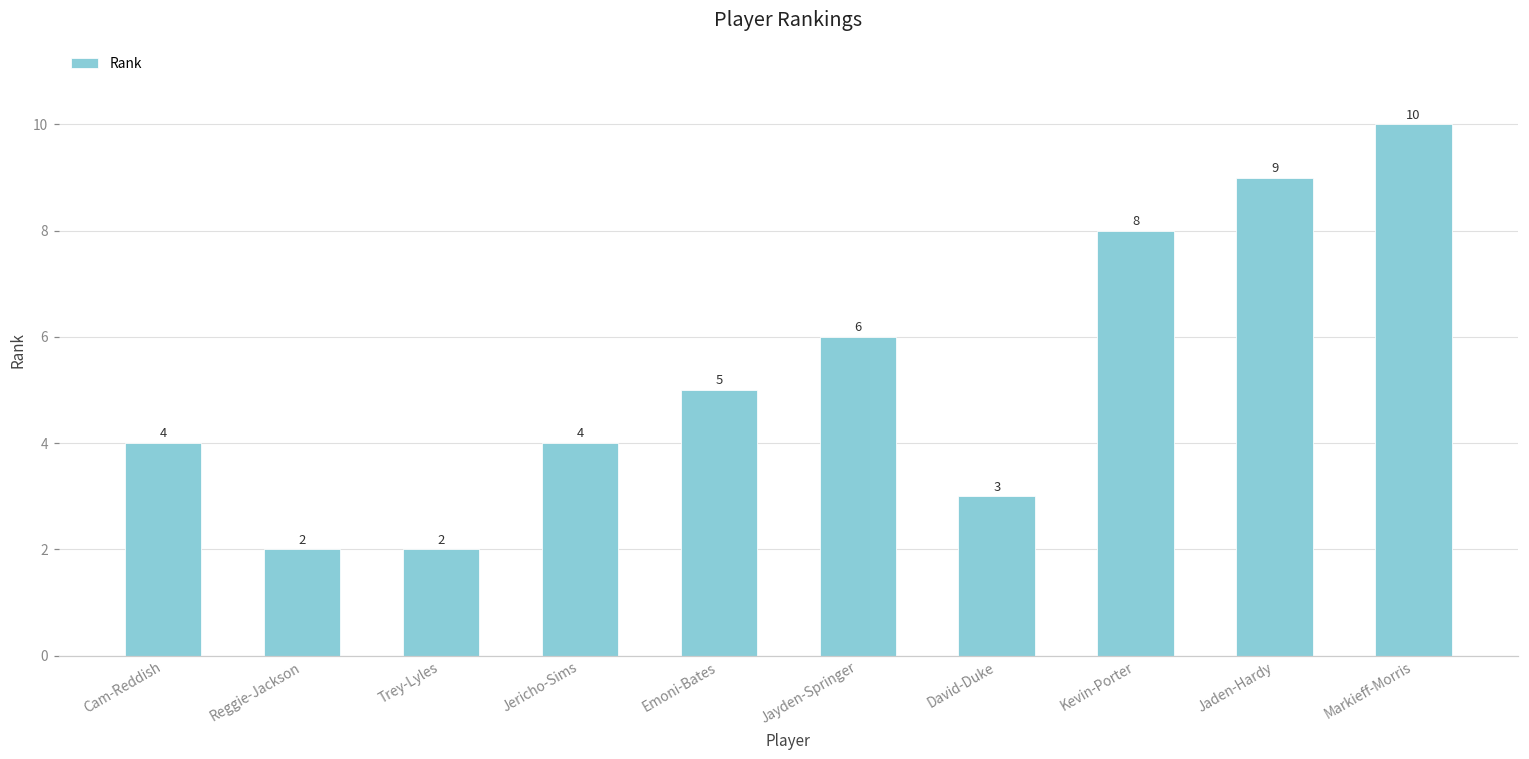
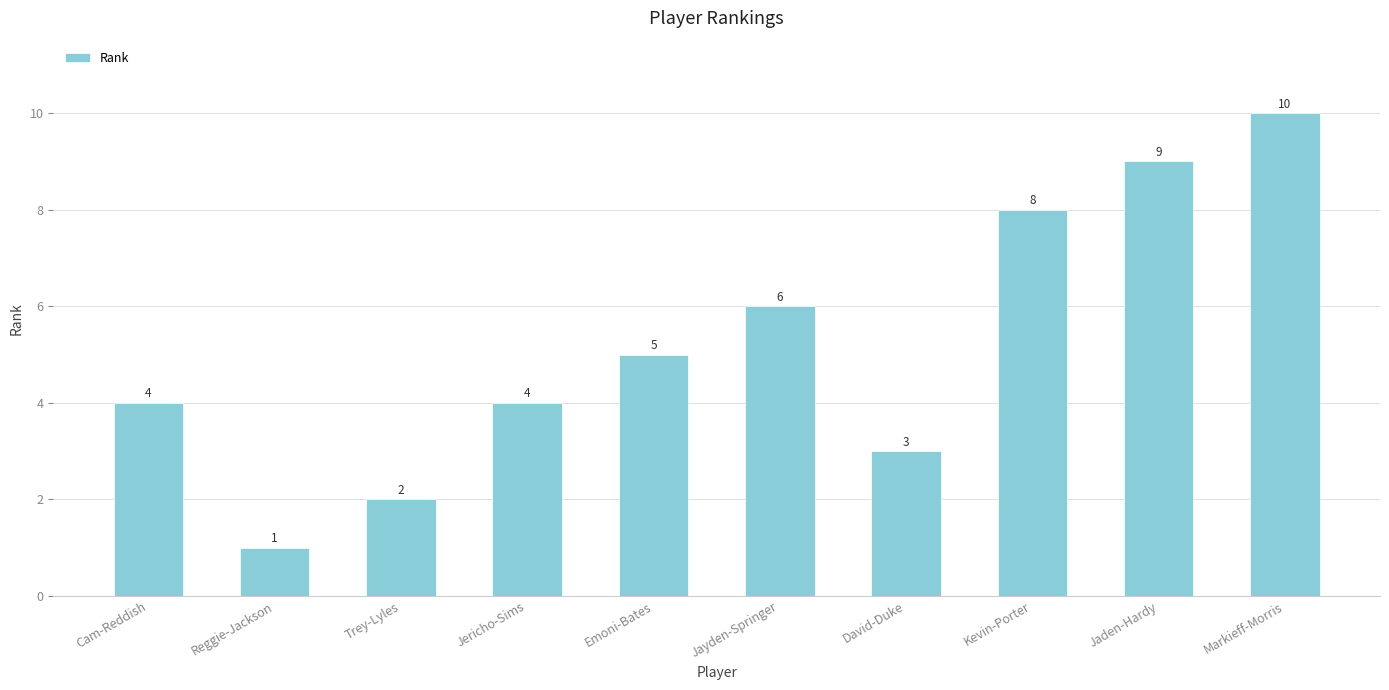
Reggie-Jackson: 2 -> 1
